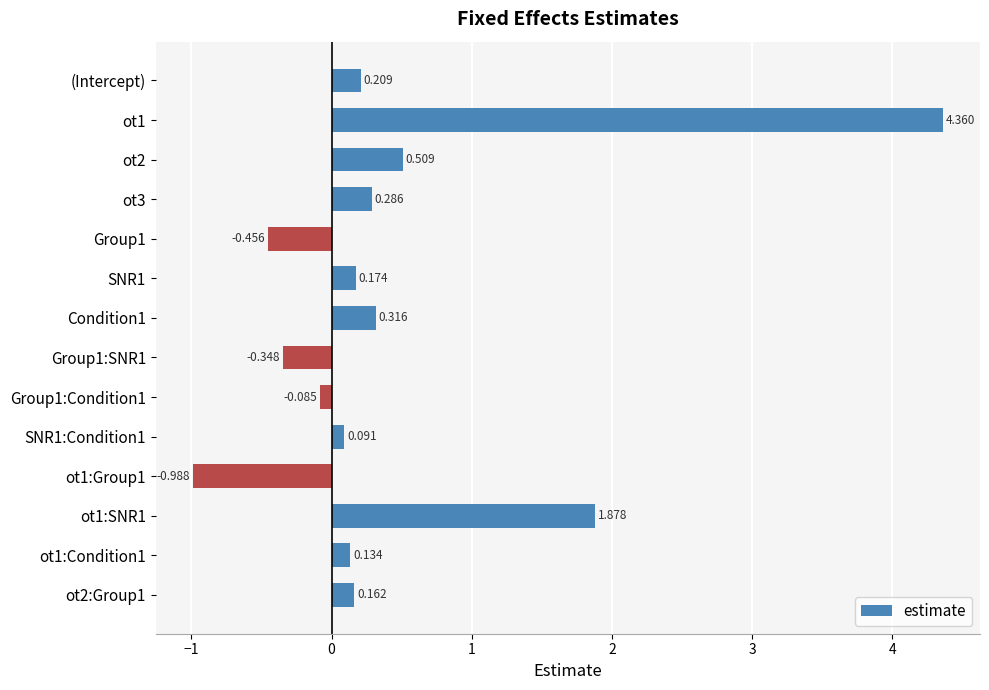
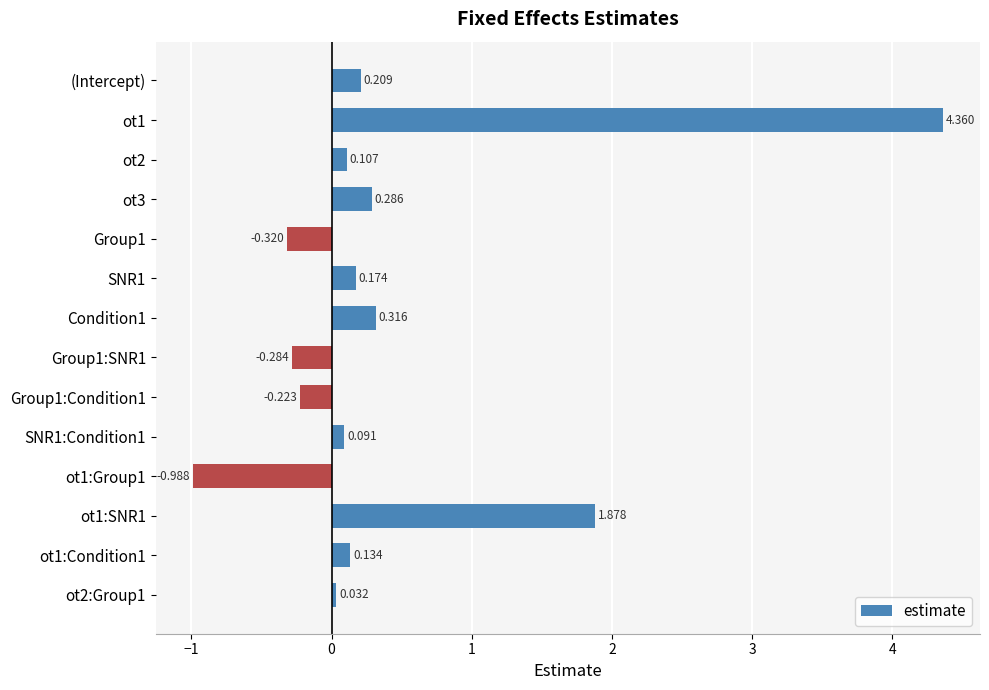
ot2: 0.509 -> 0.107
Group1: -0.456 -> -0.320
Group1:SNR1: -0.348 -> -0.284
Group1:Condition1: -0.085 -> -0.223
ot2:Group1: 0.162 -> 0.032
